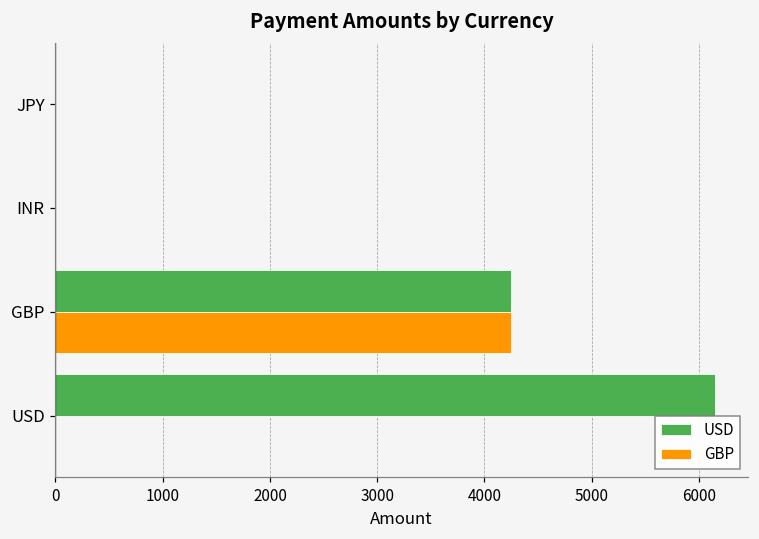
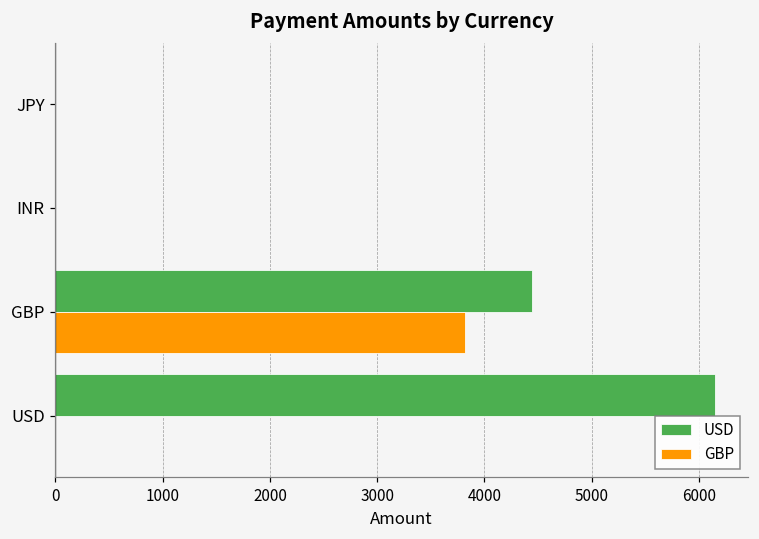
USD, GBP: 4300 -> 4400
GBP, GBP: 4300 -> 3800
